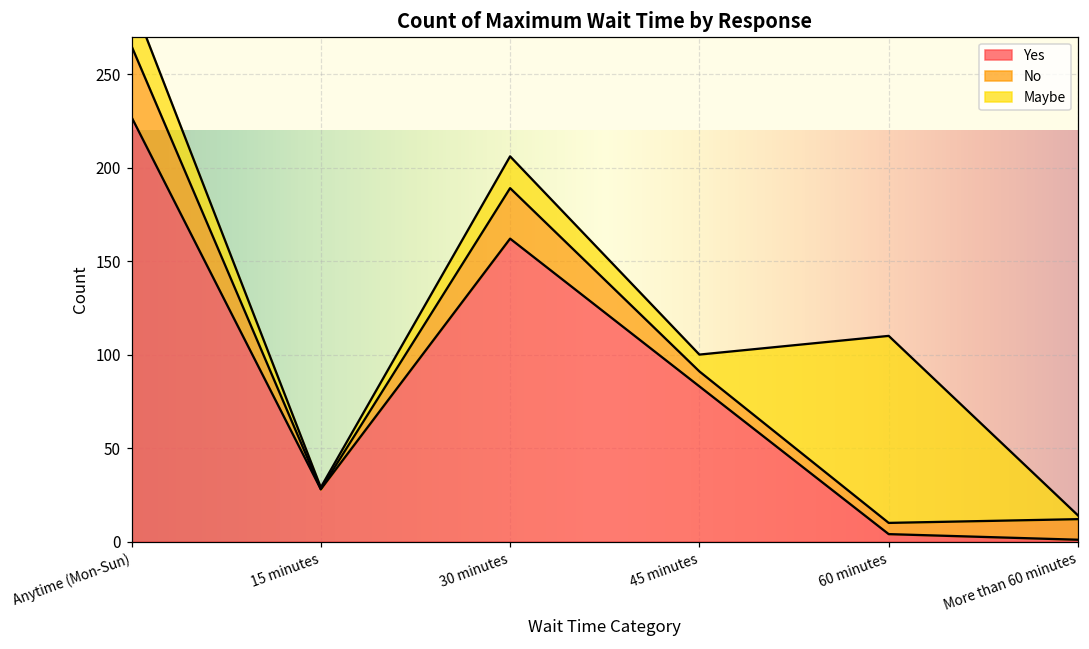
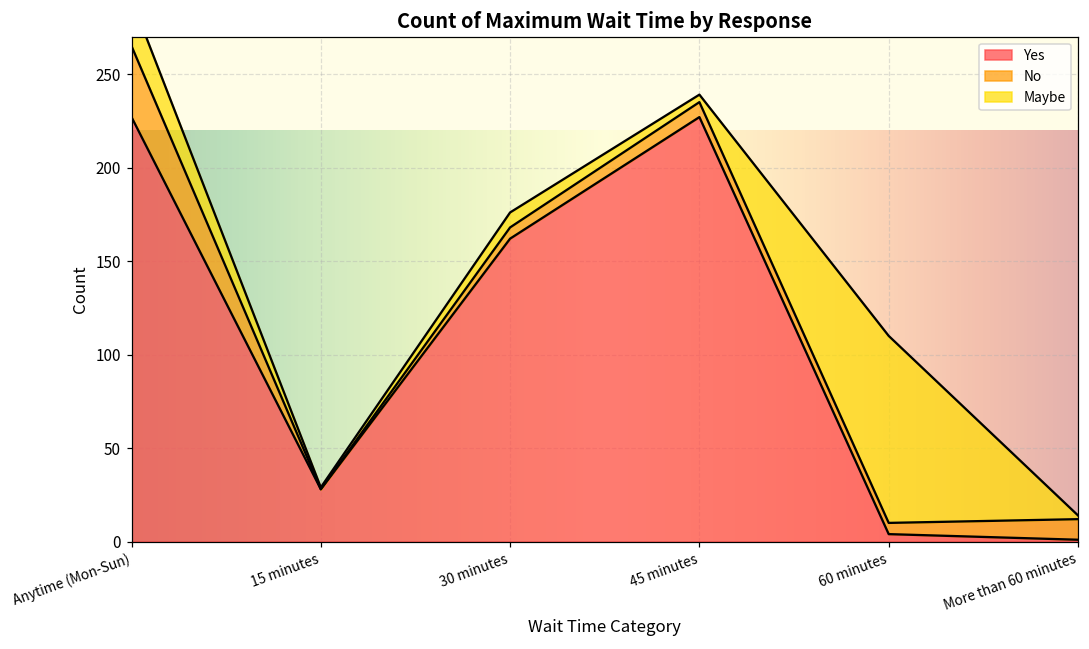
No, 30 minutes: 27 -> 6
Maybe, 30 minutes: 17 -> 8
Yes, 45 minutes: 83 -> 227
Maybe, 45 minutes: 9 -> 4
